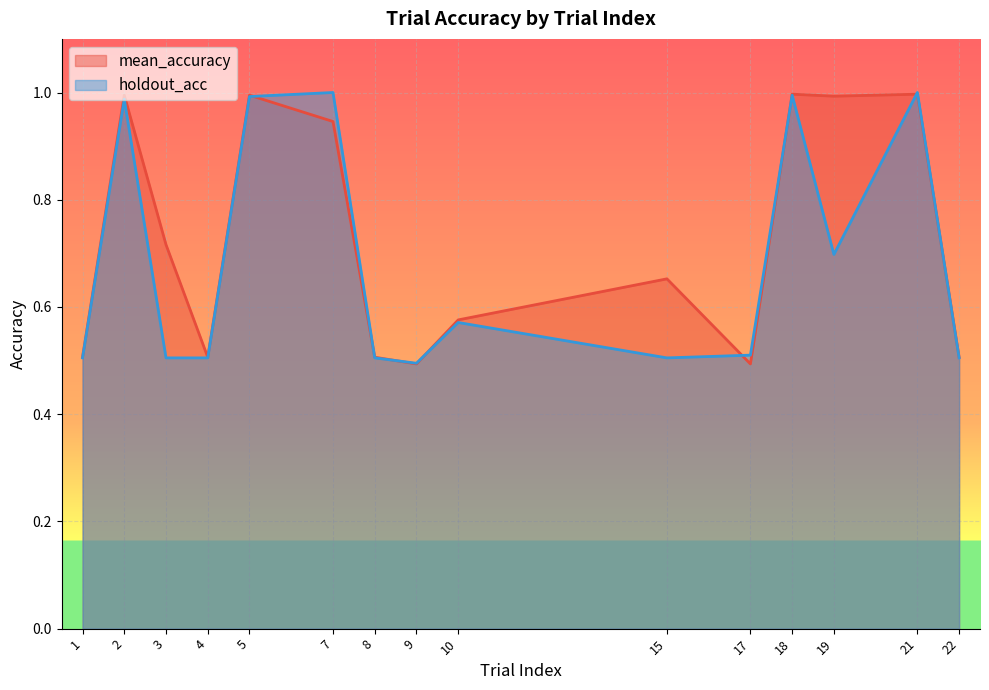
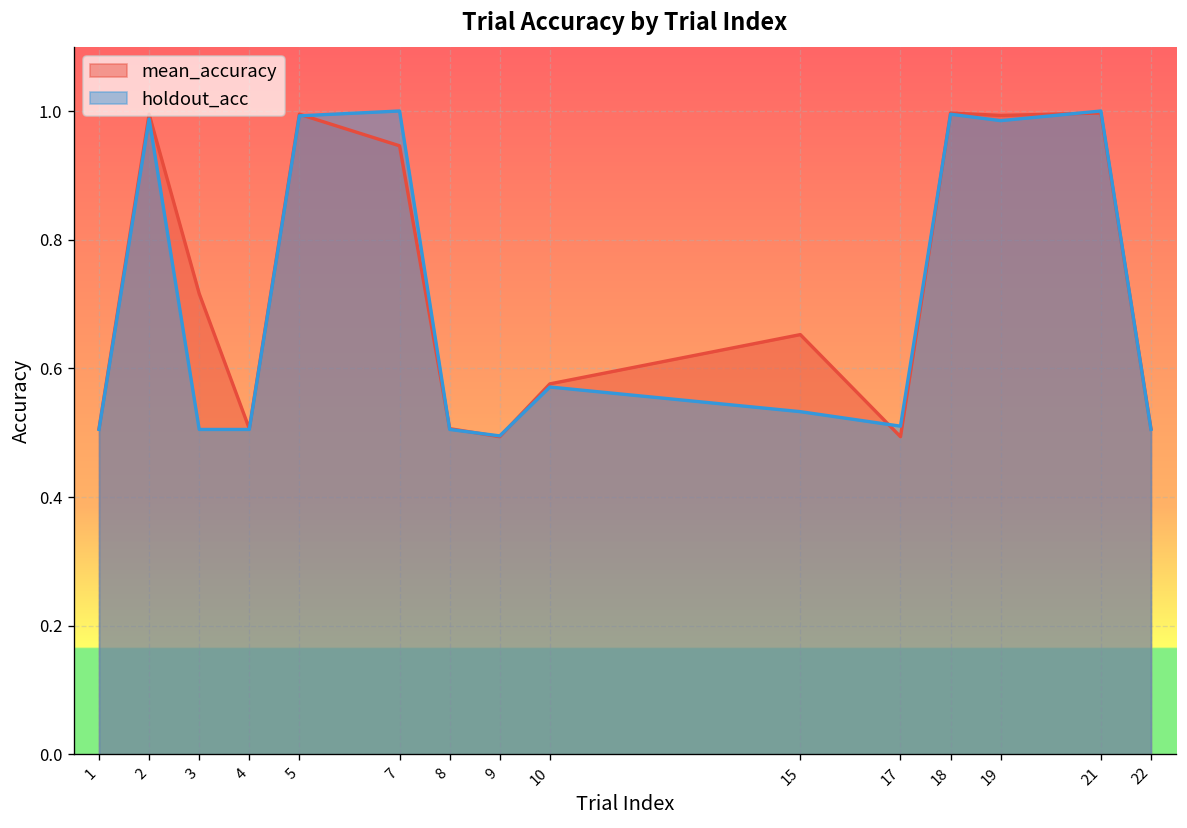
holdout_acc, 15: 0.50 -> 0.53
holdout_acc, 19: 0.70 -> 0.99
